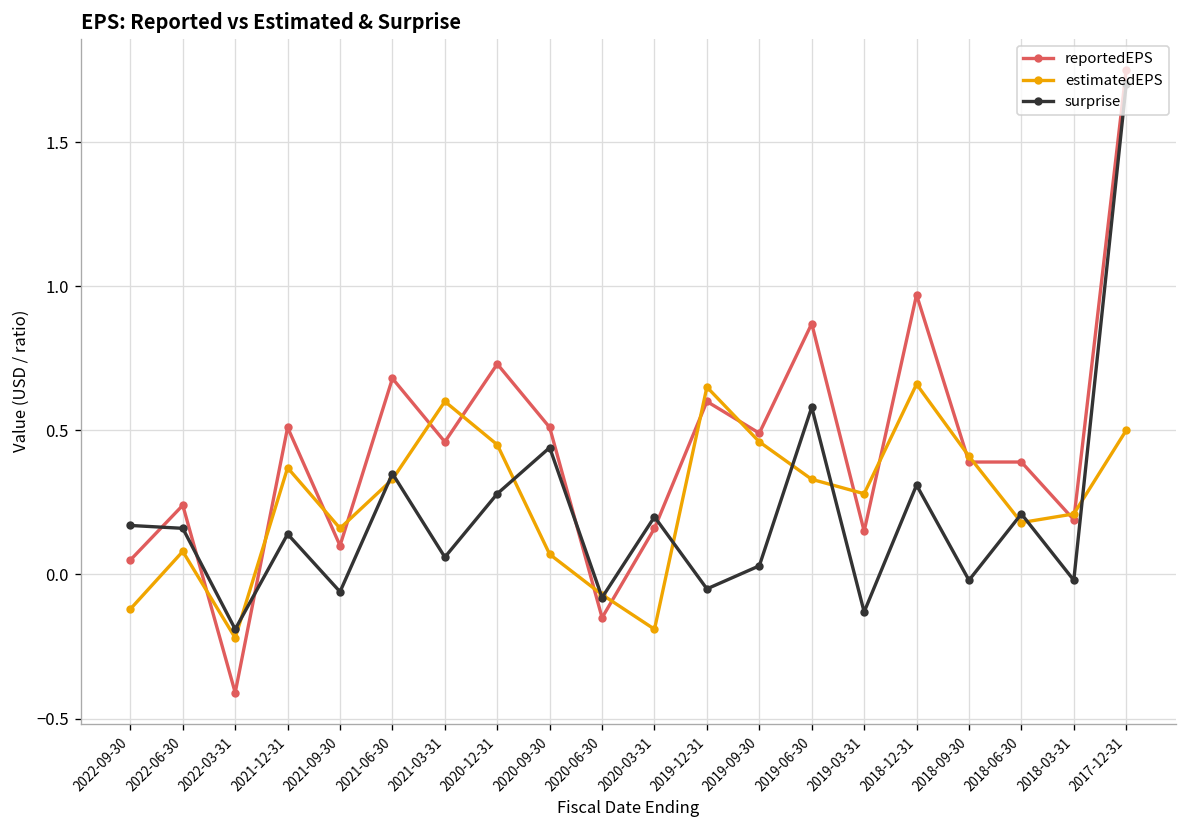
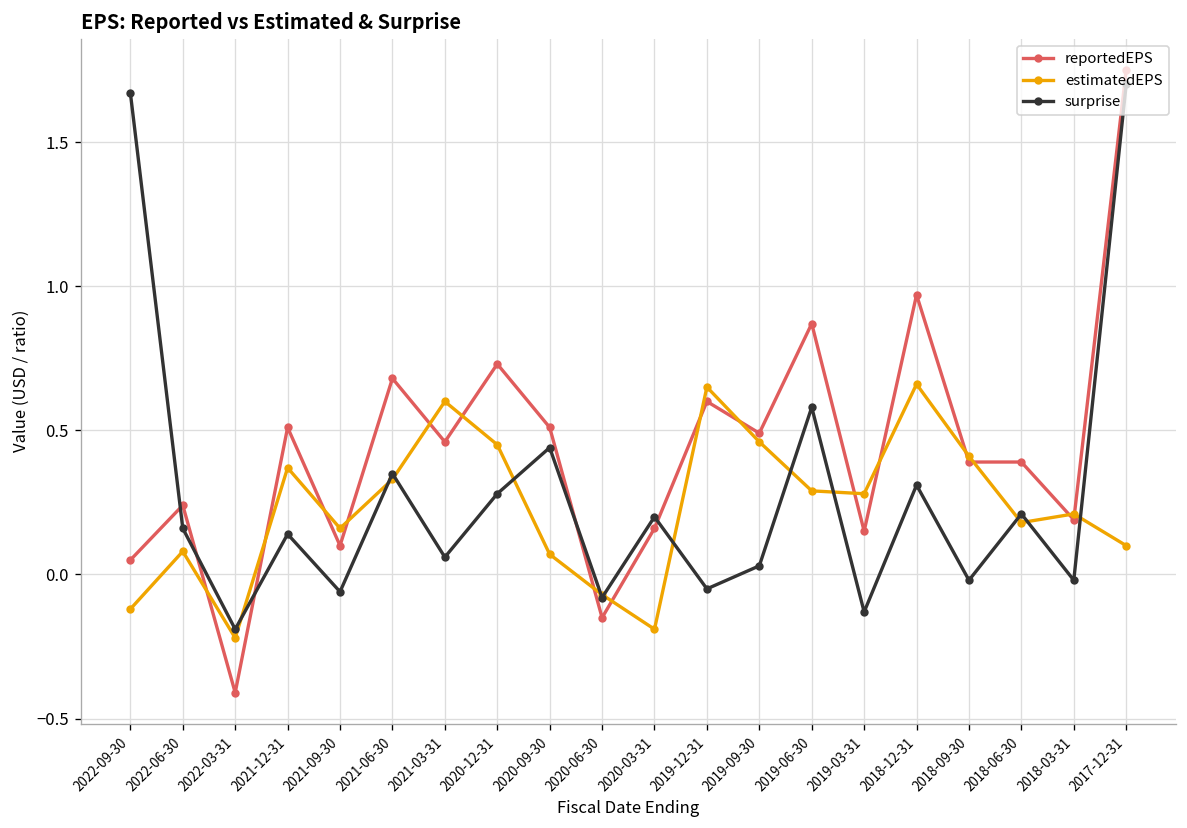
surprise, 2022-09-30: 0.17 -> 1.67
estimatedEPS, 2019-06-30: 0.33 -> 0.29
estimatedEPS, 2017-12-31: 0.5 -> 0.1
